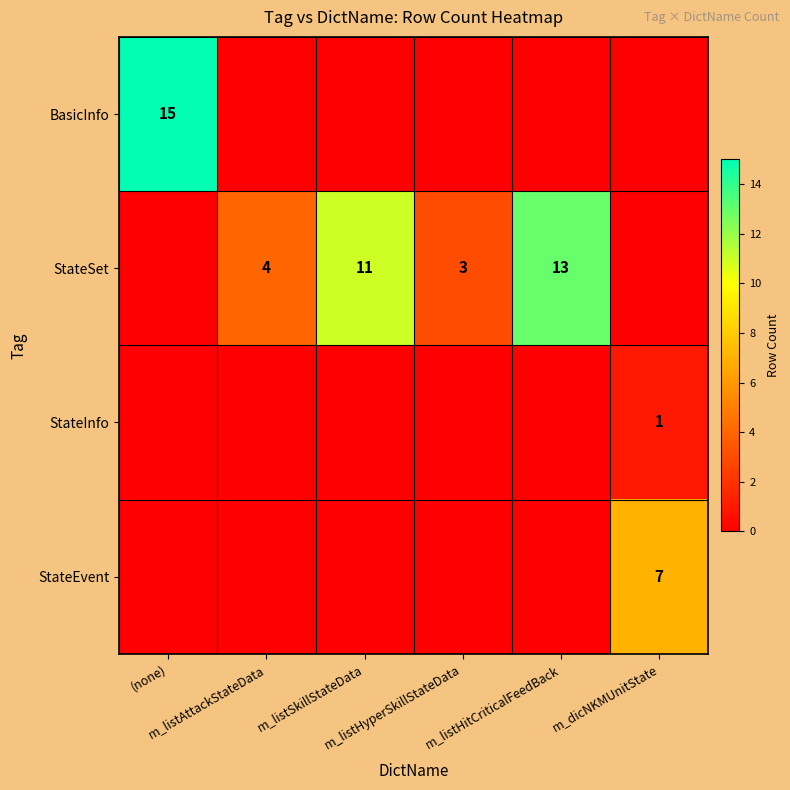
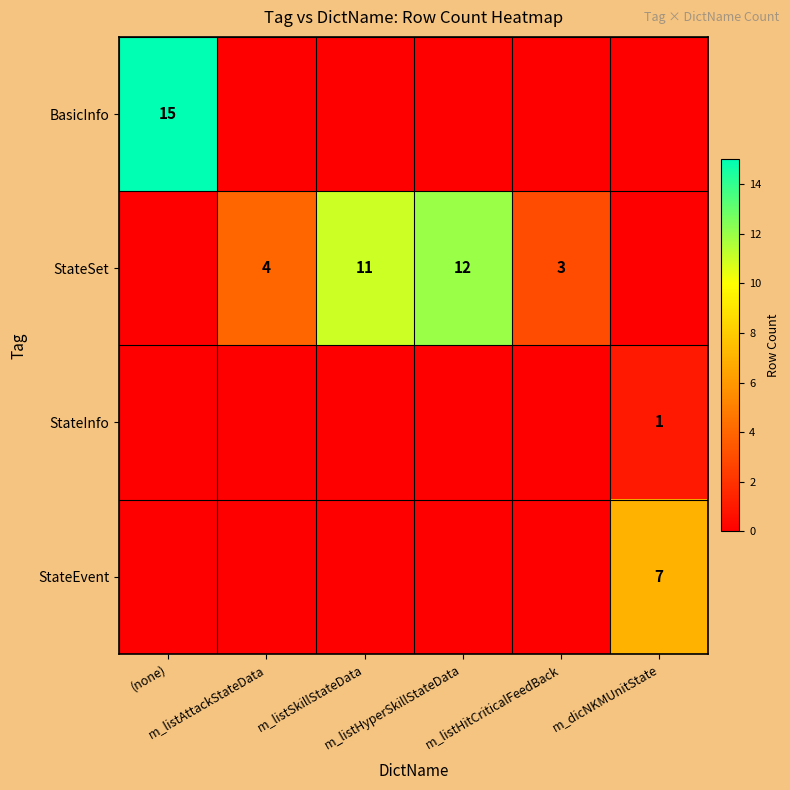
StateSet, m_listHyperSkillStateData: 3 -> 12
StateSet, m_listHitCriticalFeedBack: 13 -> 3
